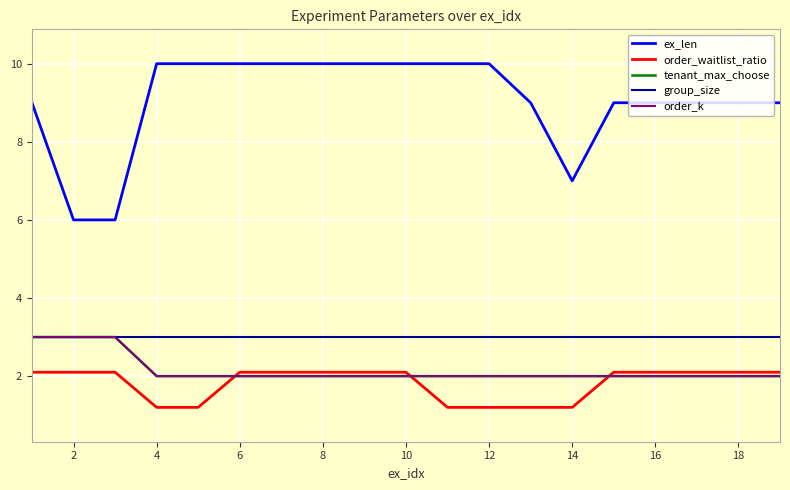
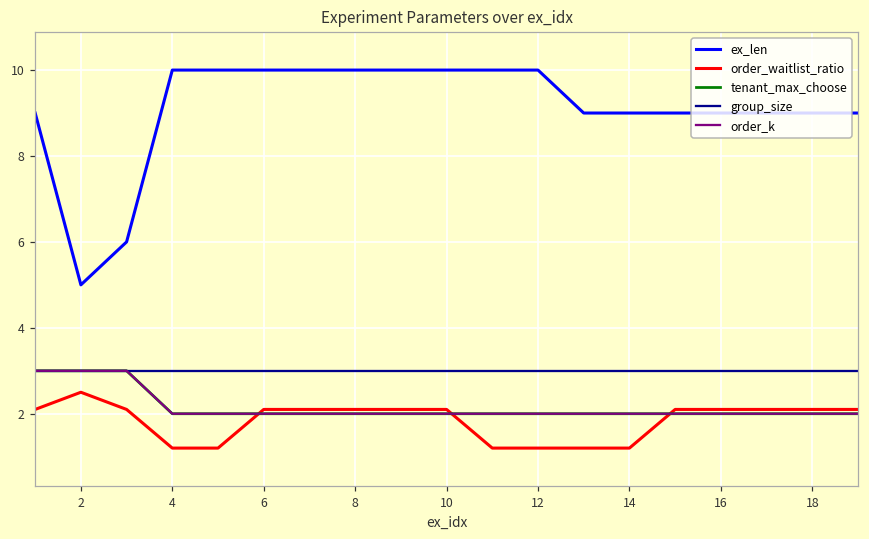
ex_len, 2: 6 -> 5
order_waitlist_ratio, 2: 2.1 -> 2.5
ex_len, 14: 7 -> 9
